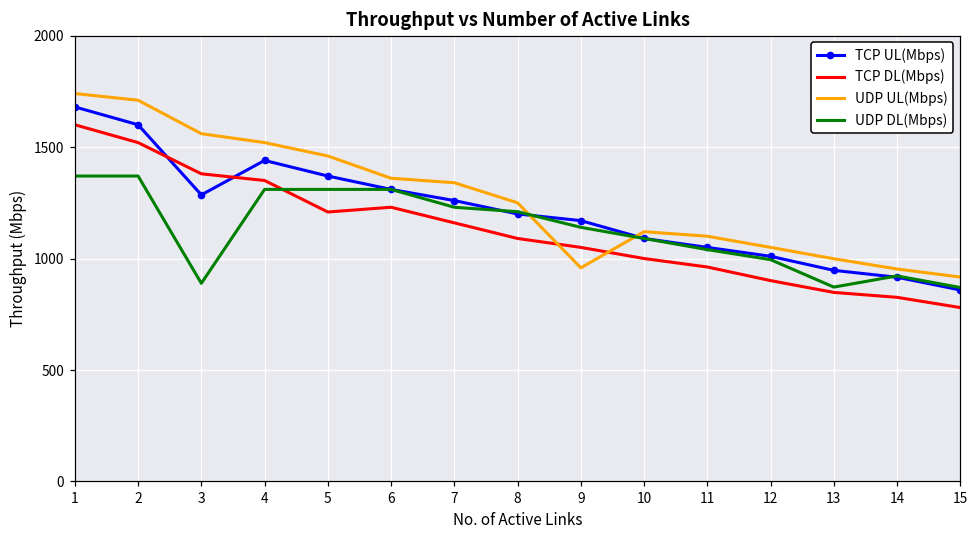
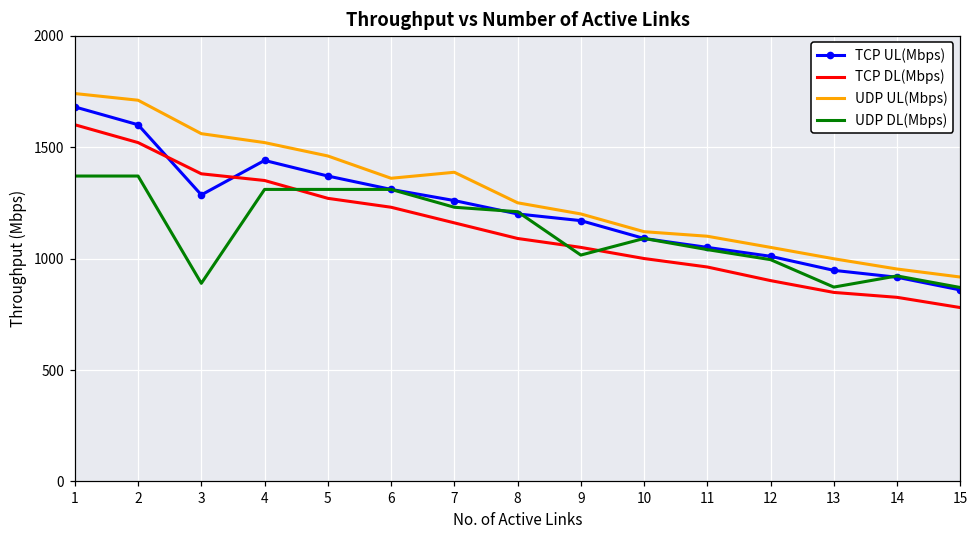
TCP DL(Mbps), 5: 1210 -> 1270
UDP UL(Mbps), 7: 1340 -> 1390
UDP UL(Mbps), 9: 960 -> 1200
UDP DL(Mbps), 9: 1140 -> 1020
